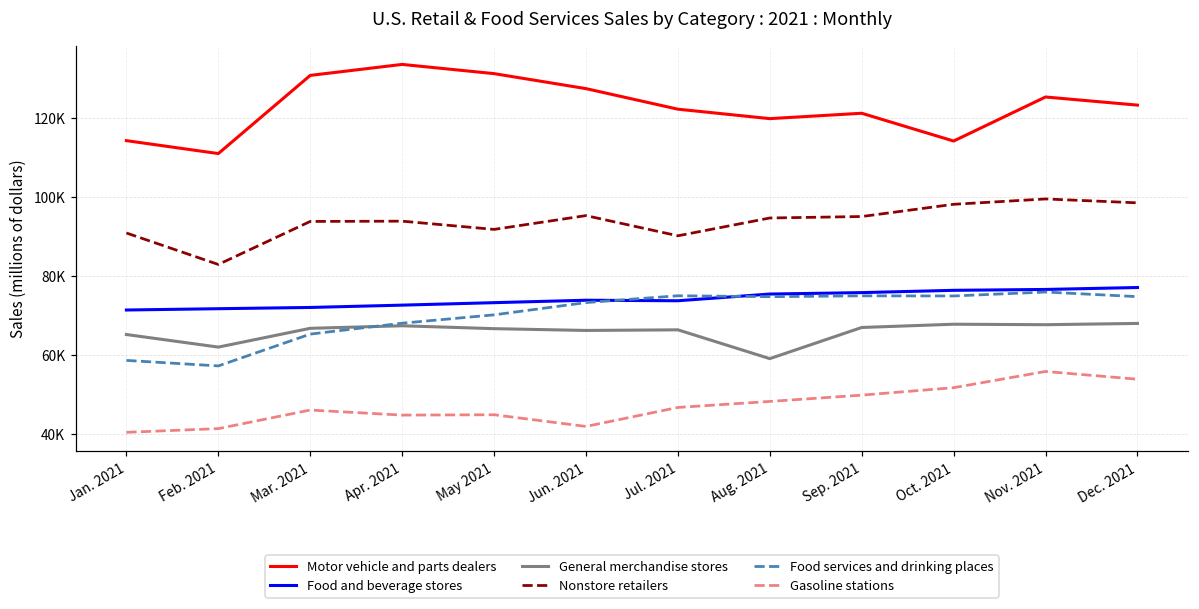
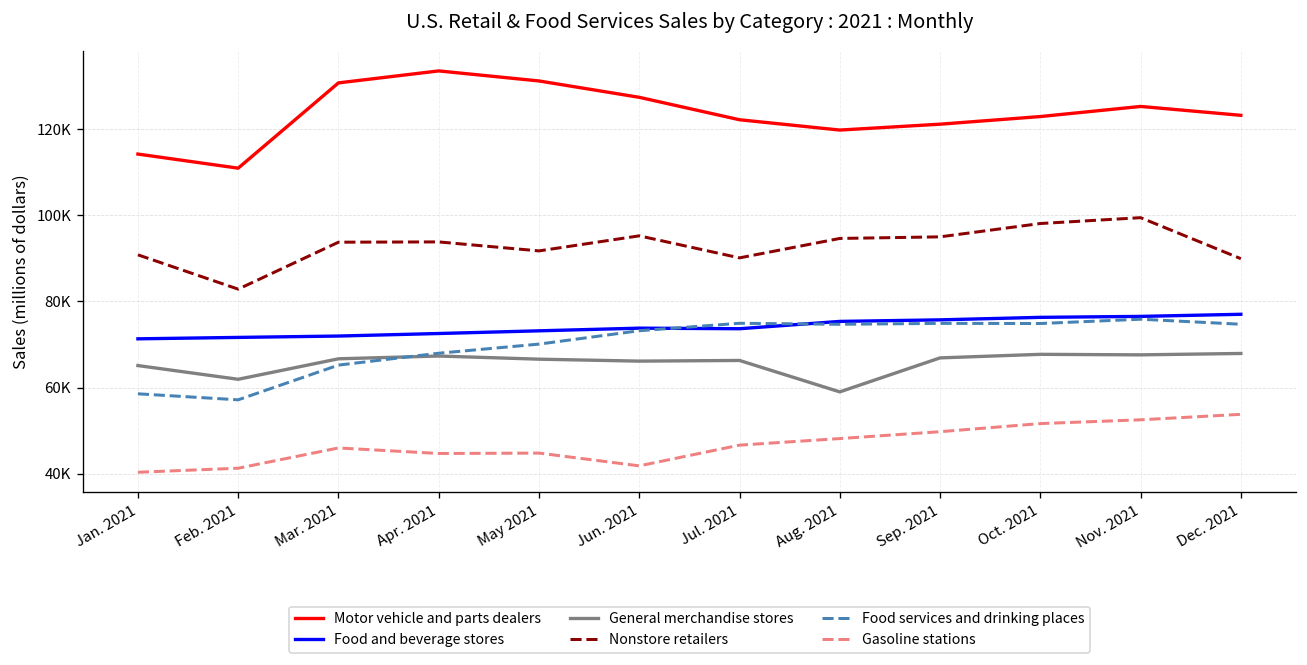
Motor vehicle and parts dealers, Oct. 2021: 114000 -> 123000
Gasoline stations, Nov. 2021: 56000 -> 53000
Nonstore retailers, Dec. 2021: 98000 -> 90000
